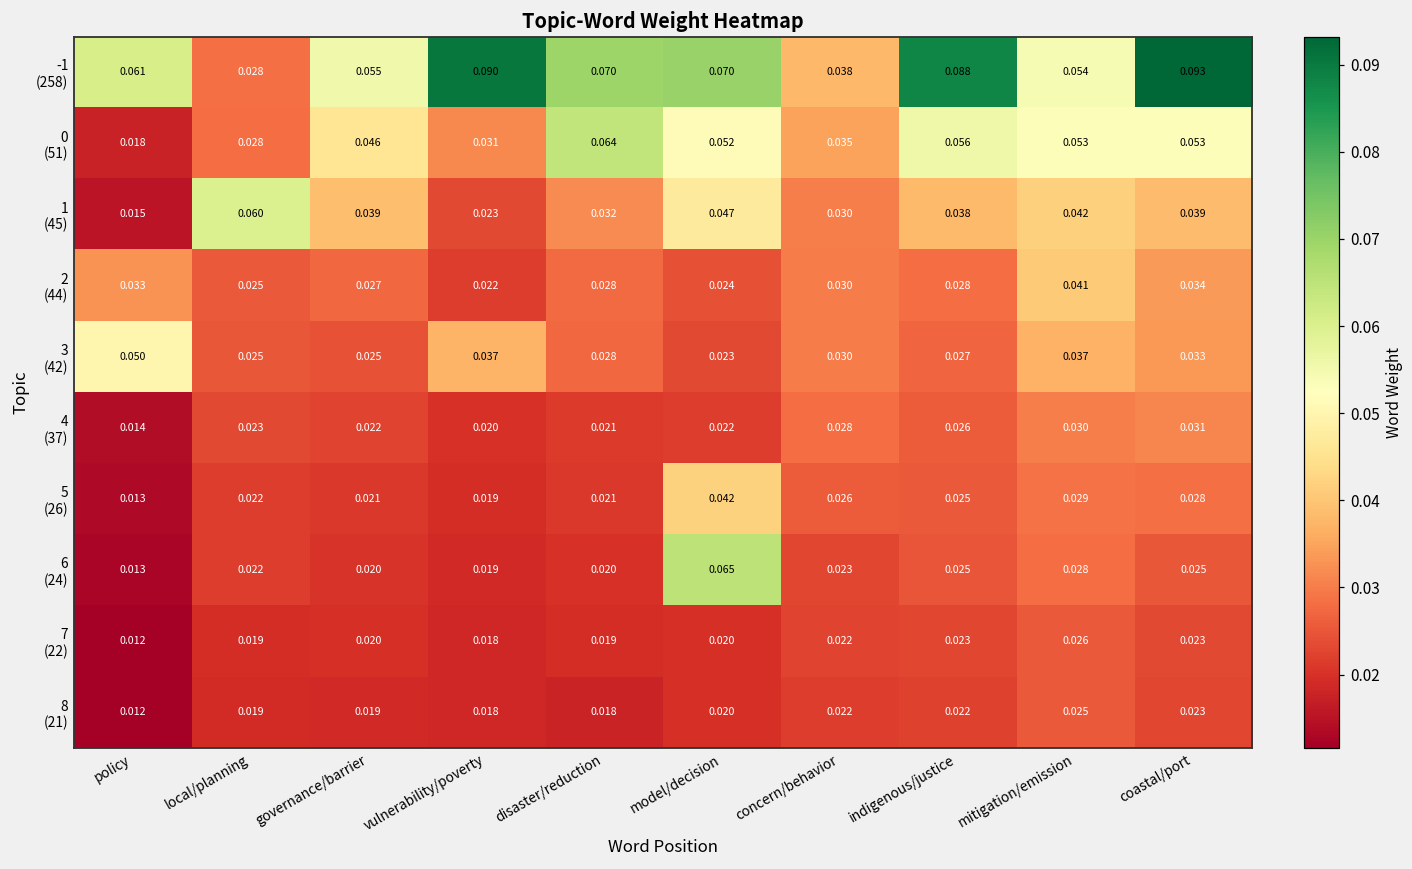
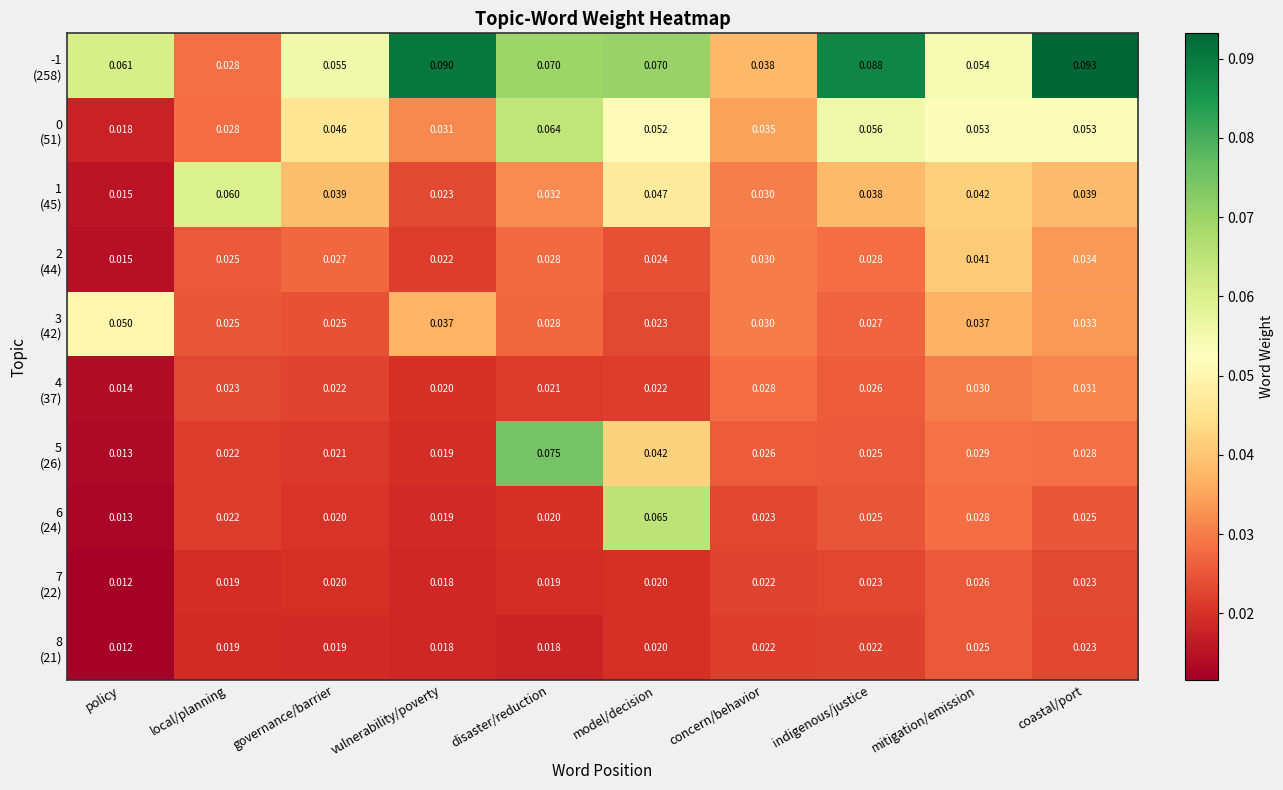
2 (44), policy: 0.033 -> 0.015
5 (26), disaster/reduction: 0.021 -> 0.075
